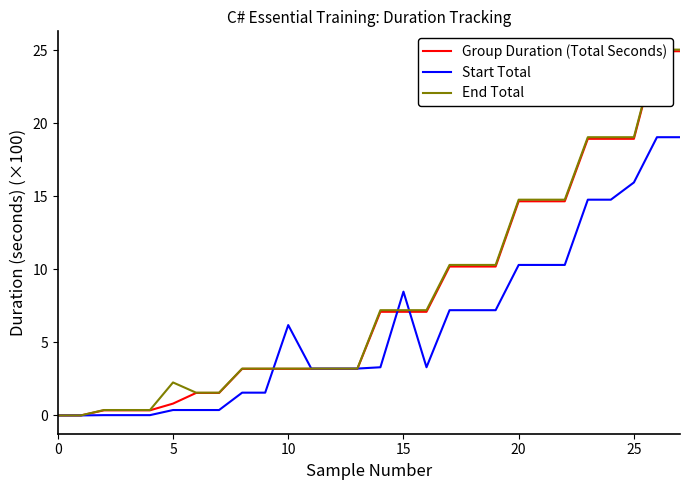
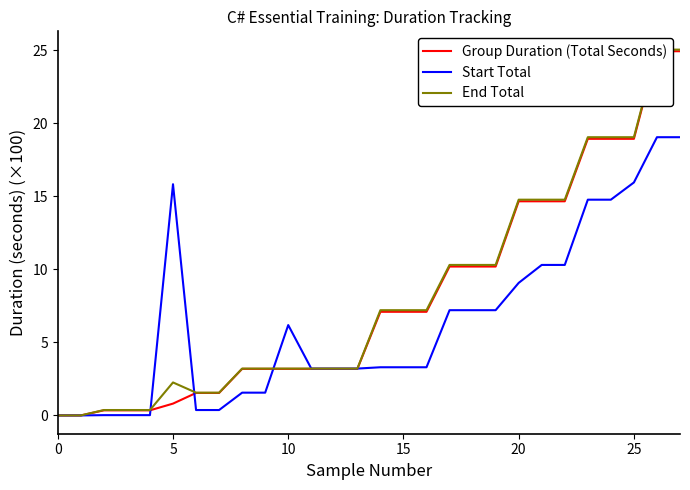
Start Total, 5: 0.4 -> 15.8
Start Total, 15: 8.5 -> 3.3
Start Total, 20: 10.3 -> 9.1
